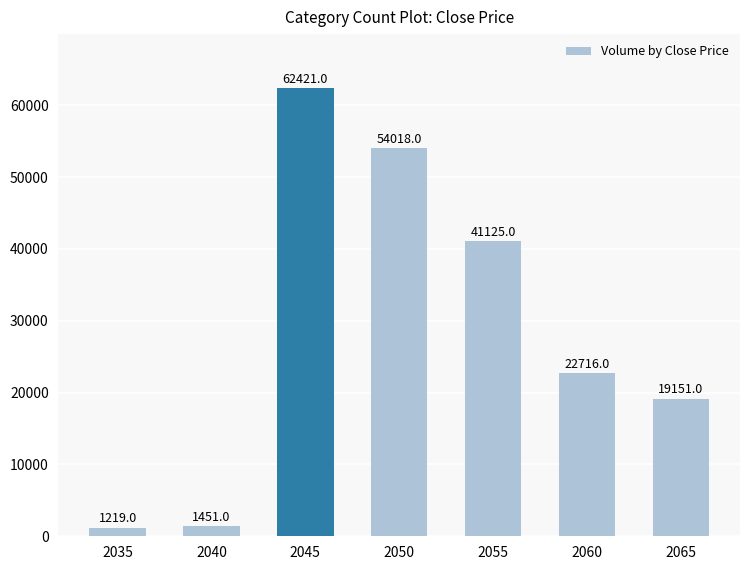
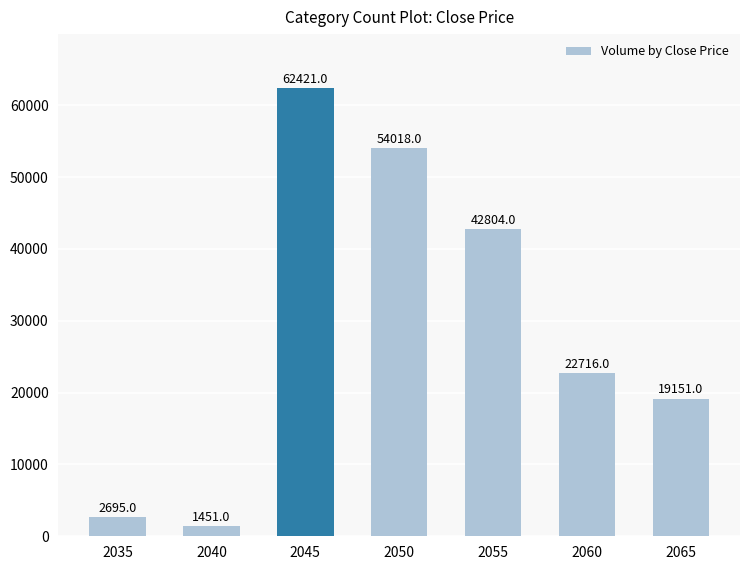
2035: 1219.0 -> 2695.0
2055: 41125.0 -> 42804.0
